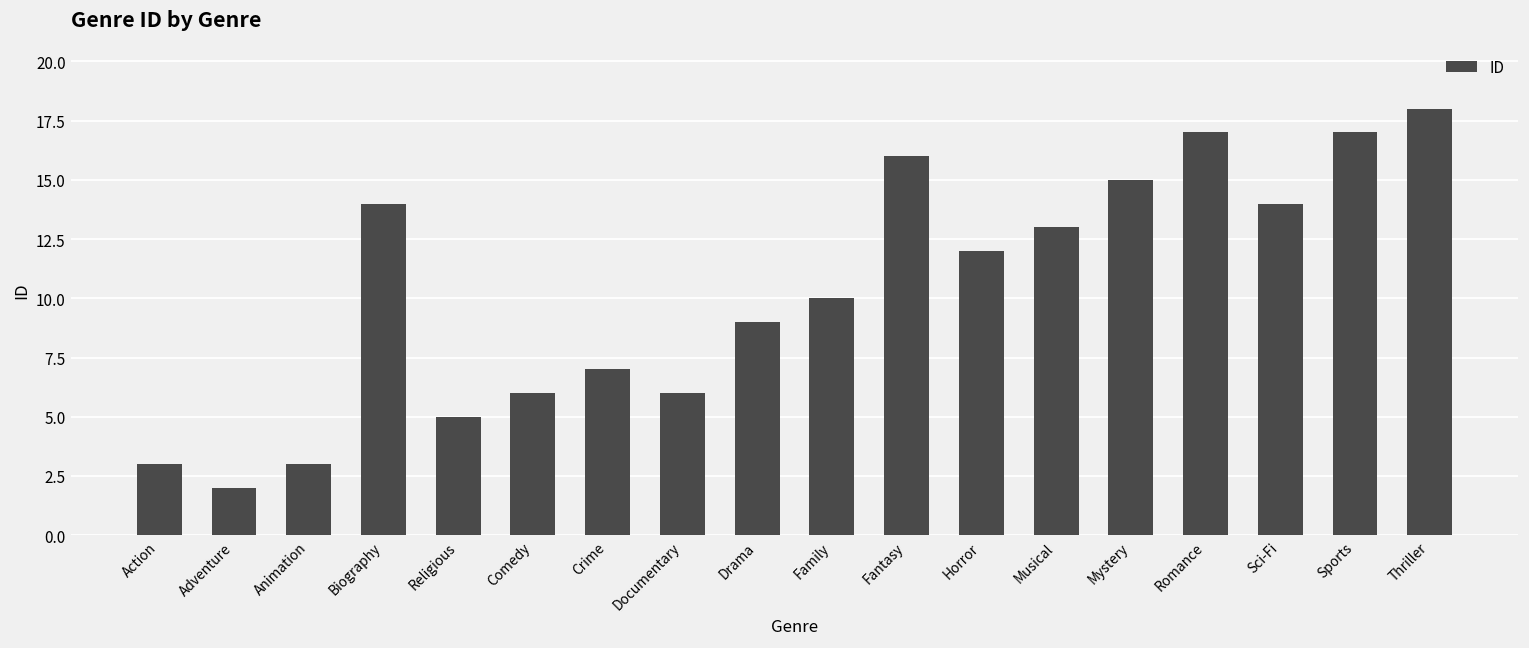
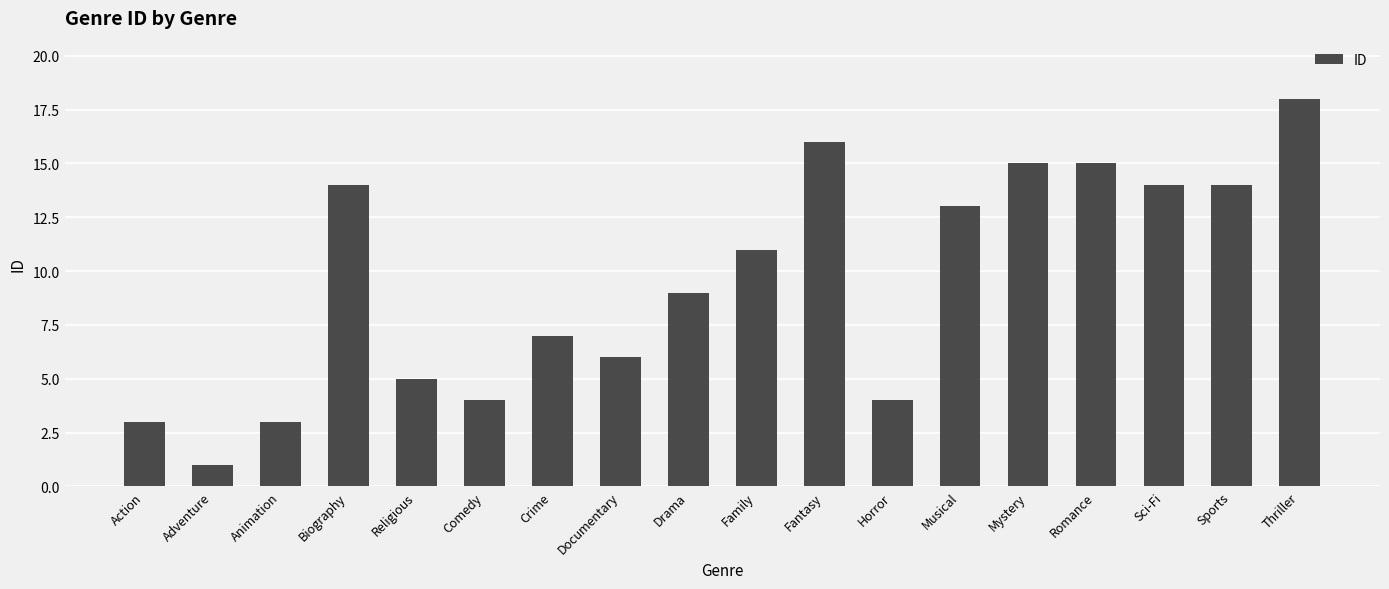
Adventure: 2 -> 1
Comedy: 6 -> 4
Family: 10 -> 11
Horror: 12 -> 4
Romance: 17 -> 15
Sports: 17 -> 14
